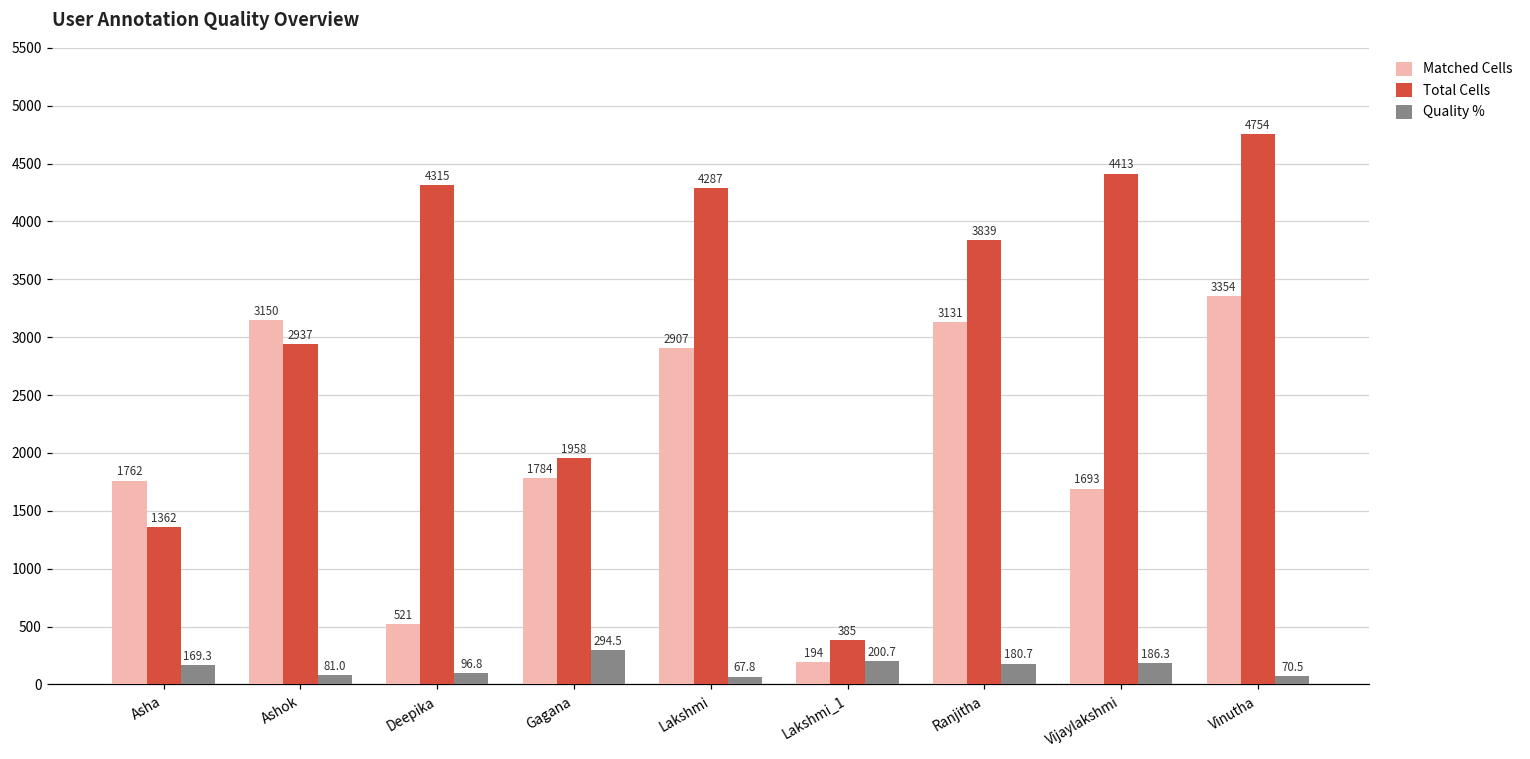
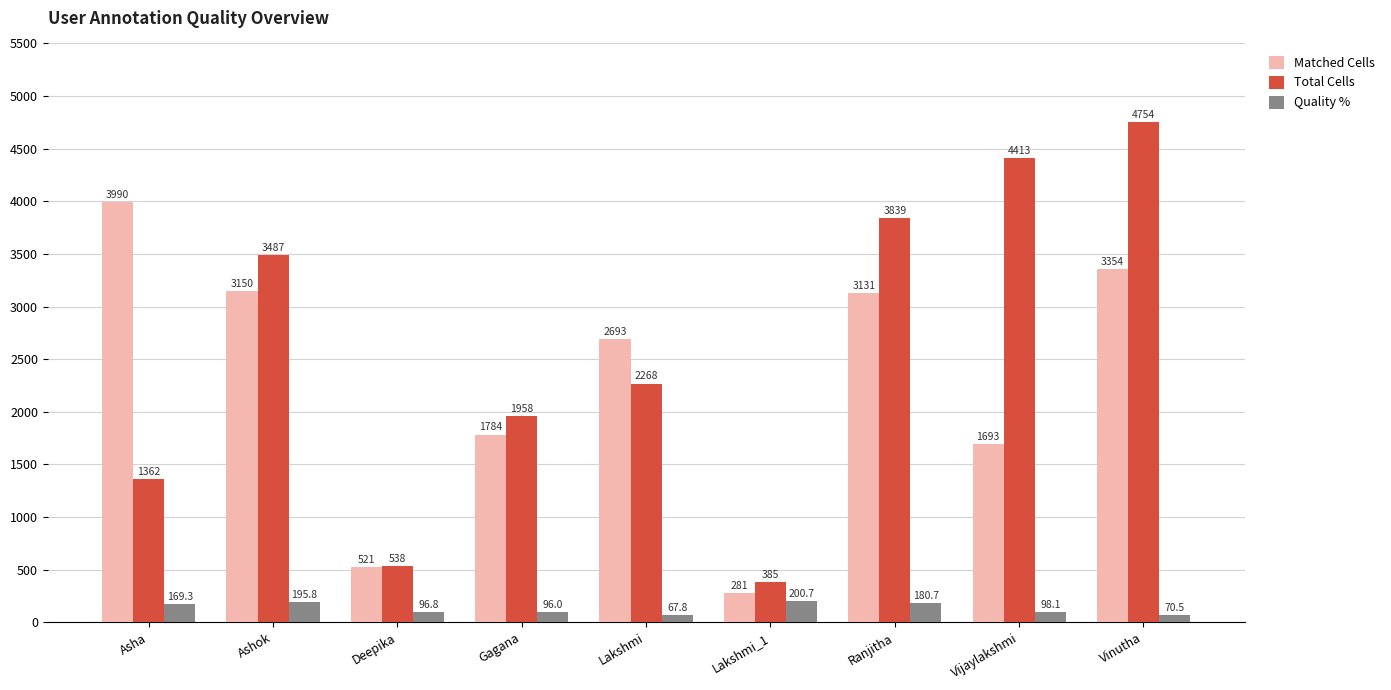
Matched Cells, Asha: 1762 -> 3990
Total Cells, Ashok: 2937 -> 3487
Quality %, Ashok: 81.0 -> 195.8
Total Cells, Deepika: 4315 -> 538
Quality %, Gagana: 294.5 -> 96.0
Matched Cells, Lakshmi: 2907 -> 2693
Total Cells, Lakshmi: 4287 -> 2268
Matched Cells, Lakshmi_1: 194 -> 281
Quality %, Vijaylakshmi: 186.3 -> 98.1
